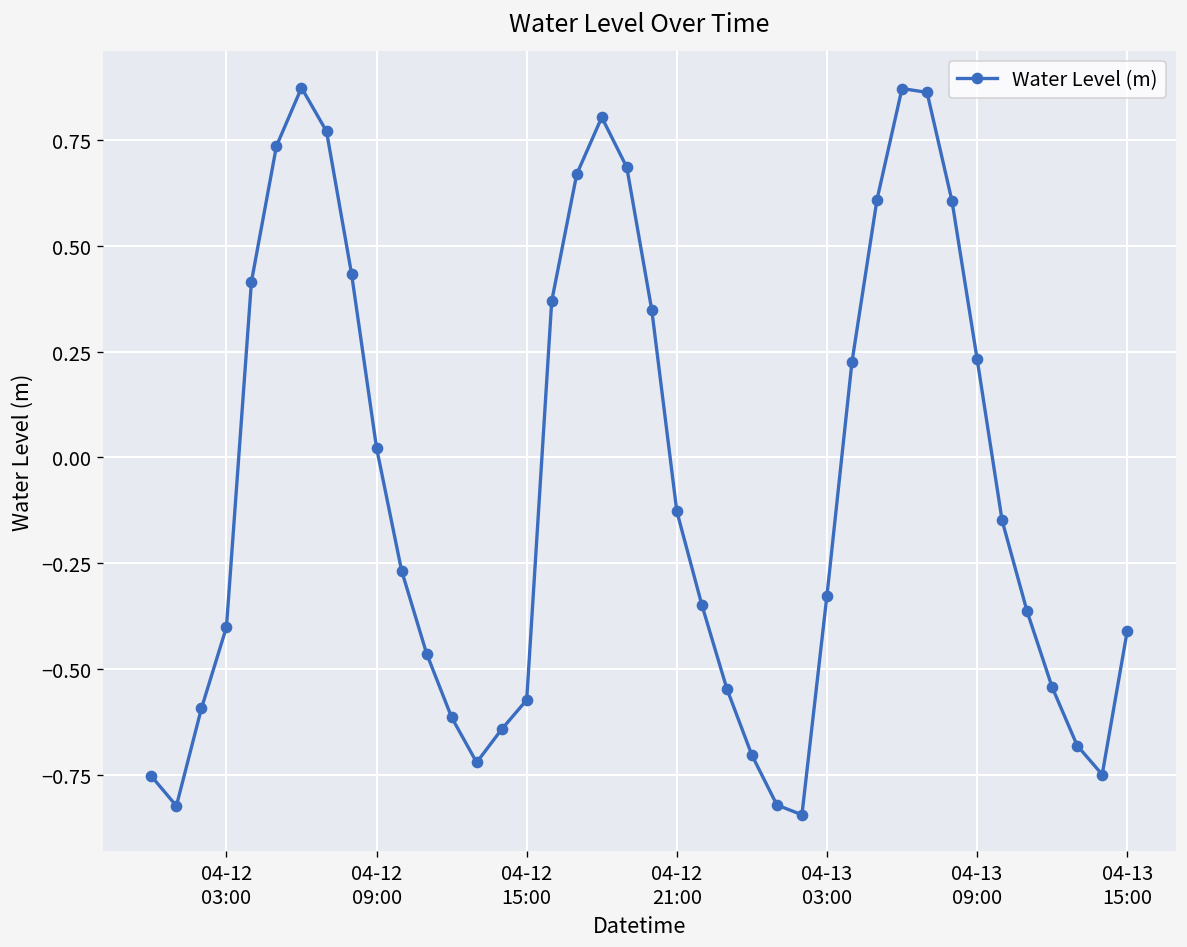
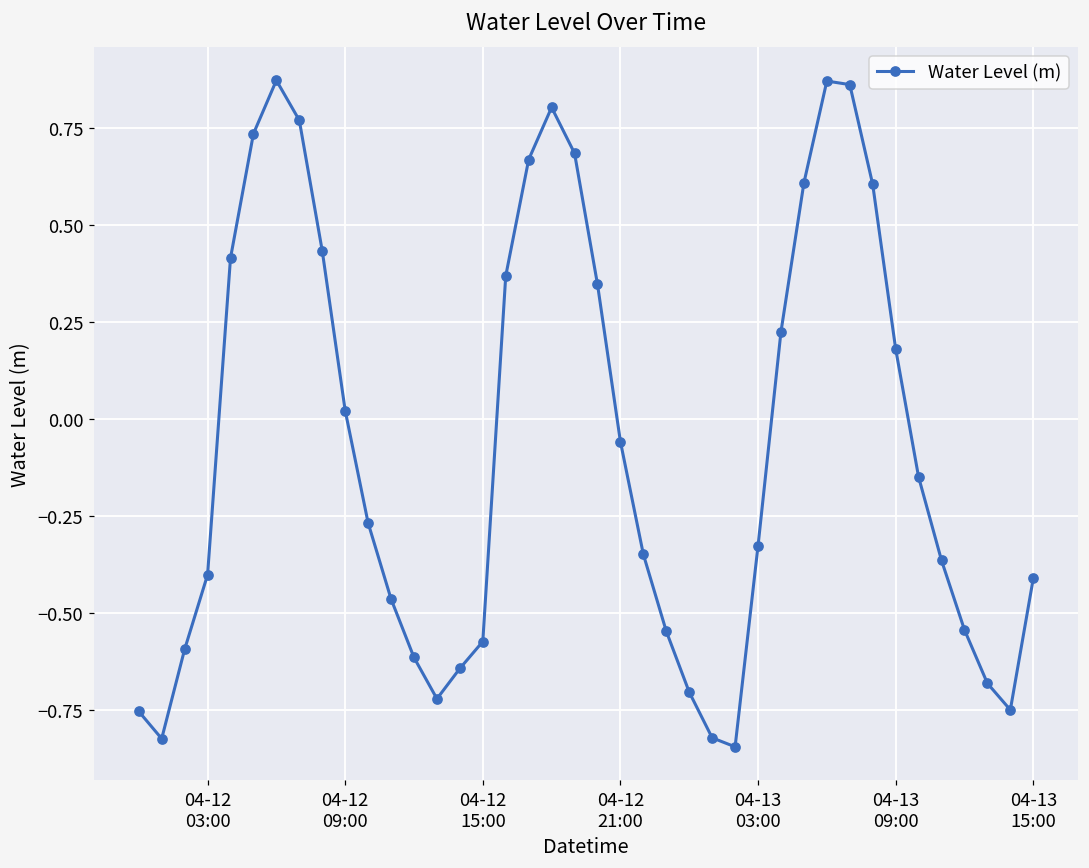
04-12 21:00: -0.13 -> -0.06
04-13 09:00: 0.23 -> 0.18
